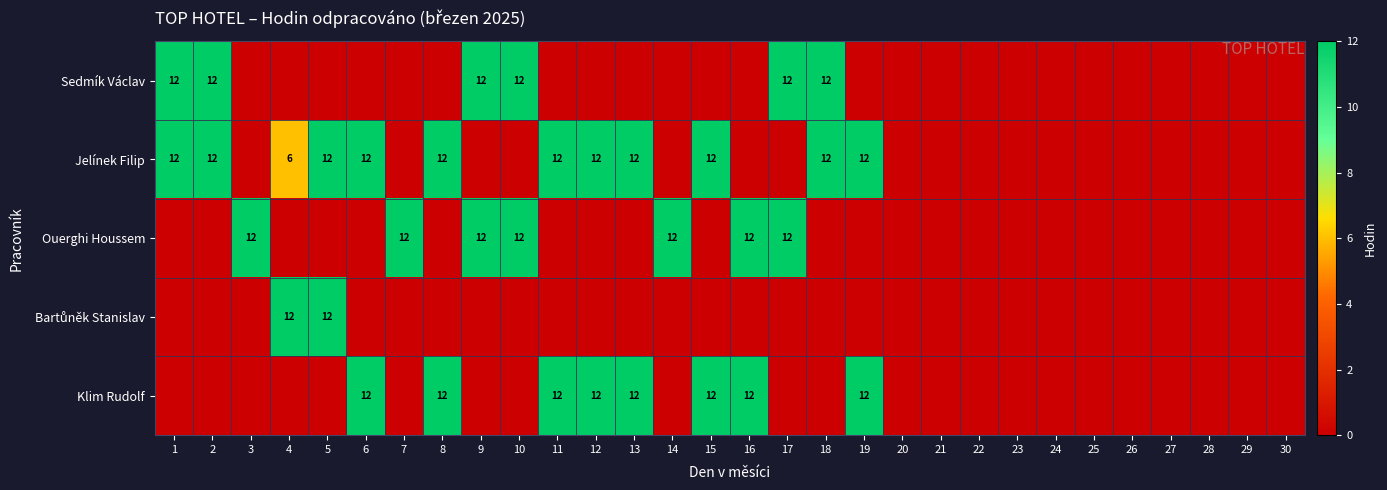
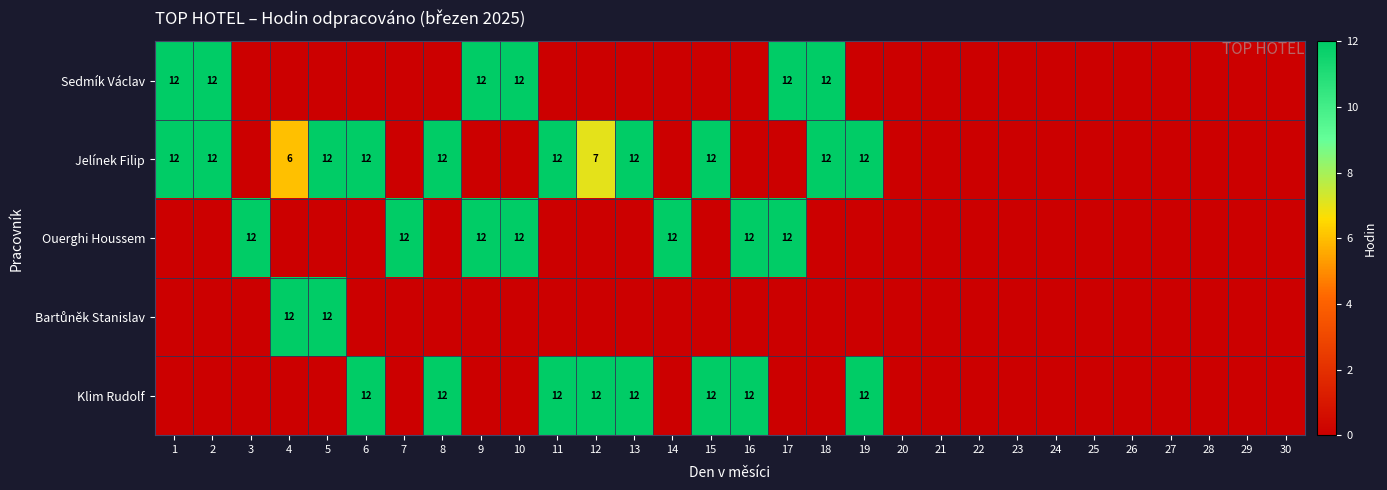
Jelínek Filip, 12: 12 -> 7
